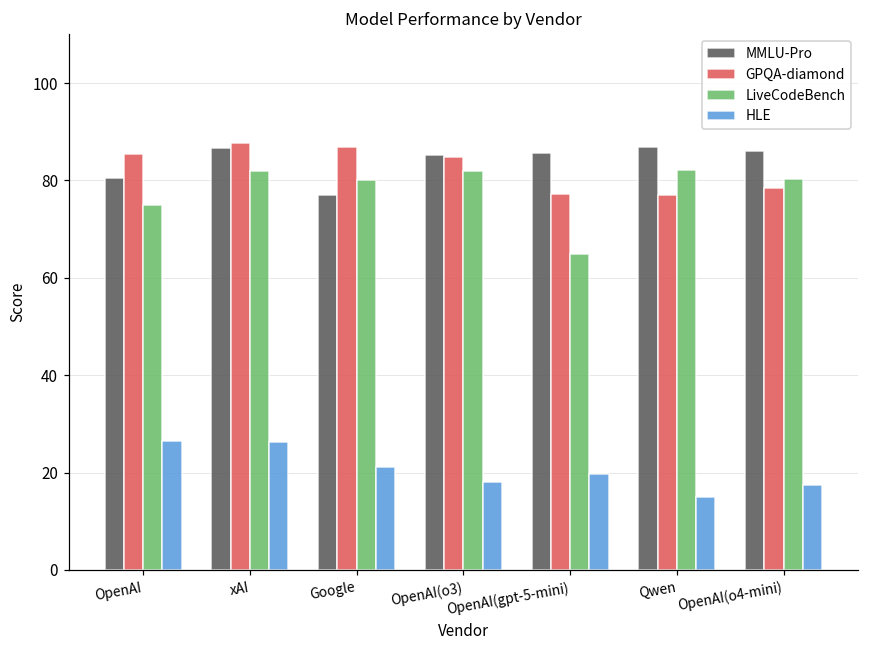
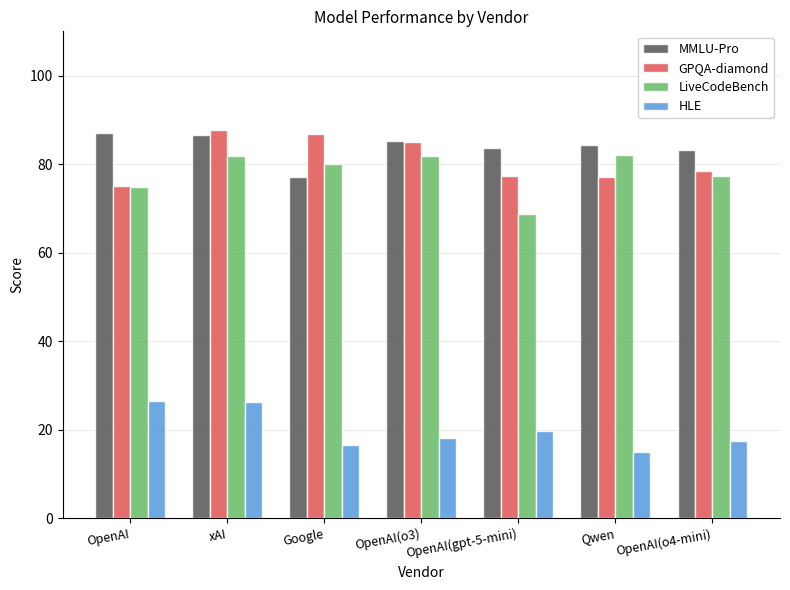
MMLU-Pro, OpenAI: 81 -> 87
GPQA-diamond, OpenAI: 85 -> 75
HLE, Google: 21 -> 17
MMLU-Pro, OpenAI(gpt-5-mini): 86 -> 84
LiveCodeBench, OpenAI(gpt-5-mini): 65 -> 69
MMLU-Pro, Qwen: 87 -> 84
MMLU-Pro, OpenAI(o4-mini): 86 -> 83
LiveCodeBench, OpenAI(o4-mini): 80 -> 77
